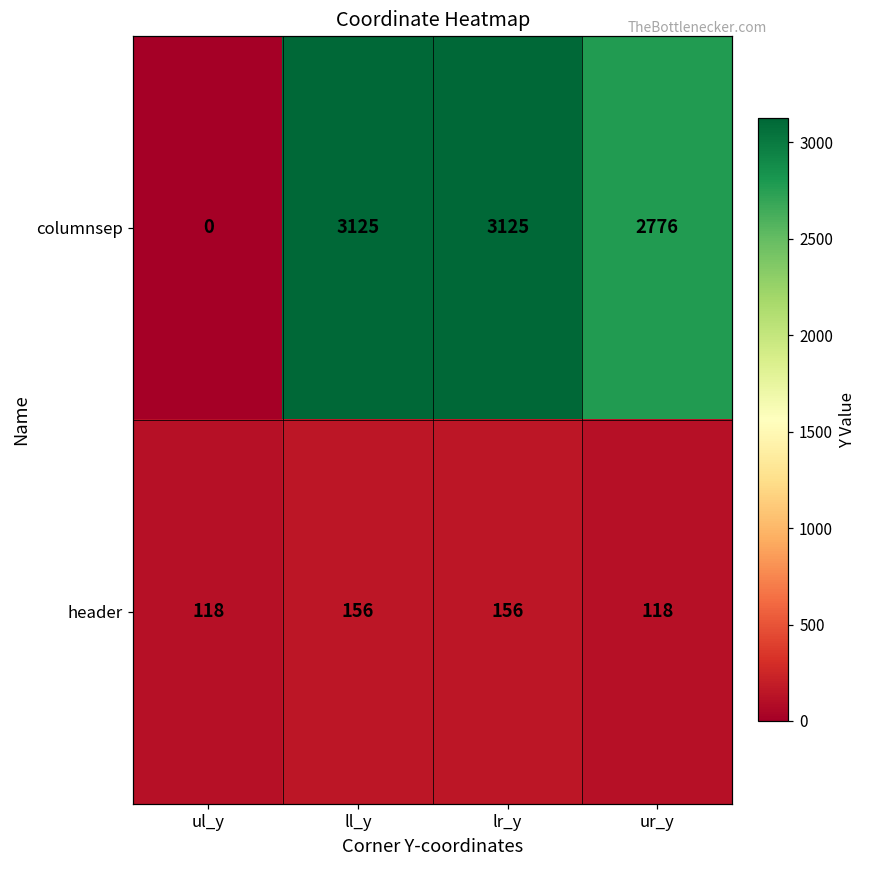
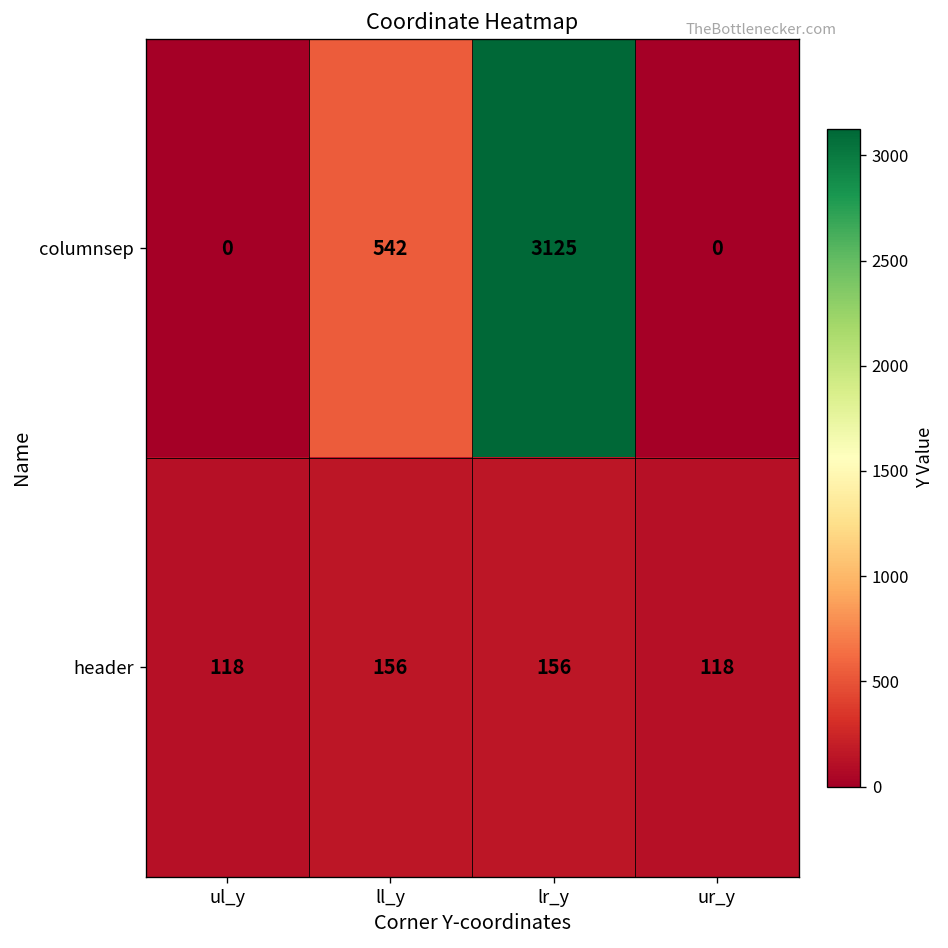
columnsep, ll_y: 3125 -> 542
columnsep, ur_y: 2776 -> 0
